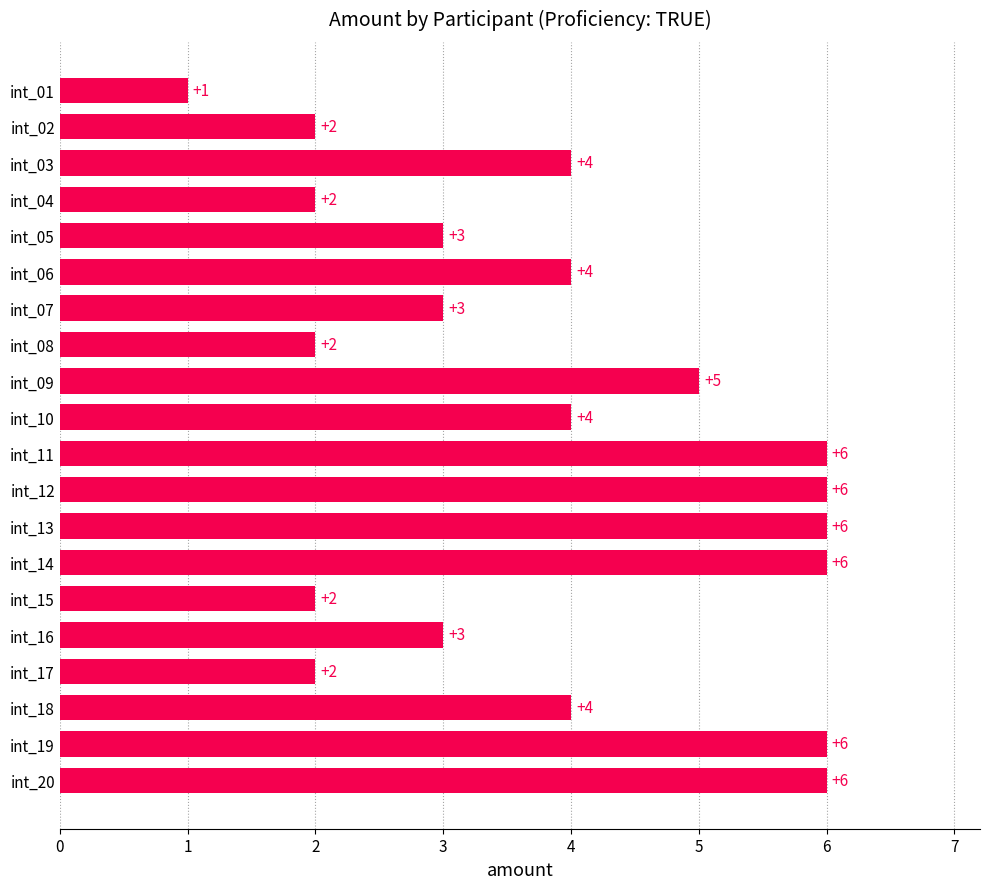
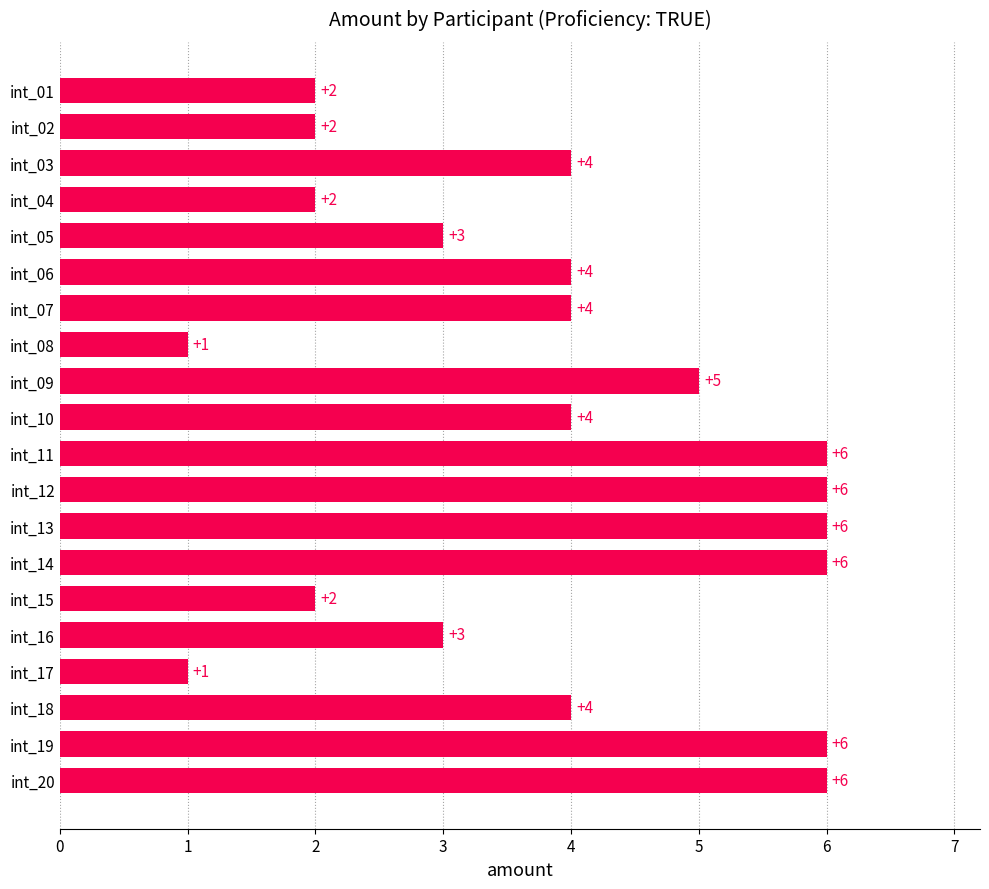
int_01: +1 -> +2
int_07: +3 -> +4
int_08: +2 -> +1
int_17: +2 -> +1
